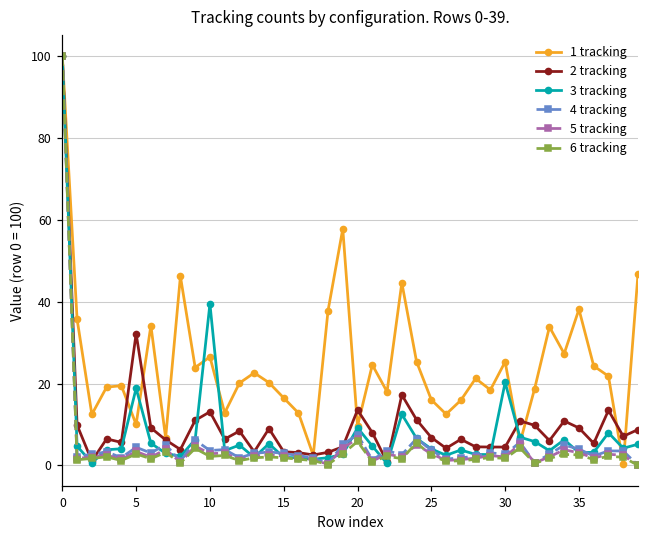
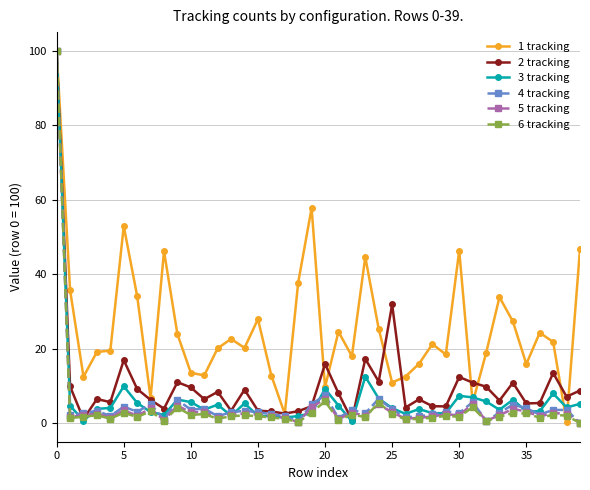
1 tracking, 5: 10 -> 53
2 tracking, 5: 32 -> 17
3 tracking, 5: 19 -> 10
1 tracking, 10: 27 -> 14
2 tracking, 10: 13 -> 10
3 tracking, 10: 39 -> 6
1 tracking, 15: 16 -> 28
2 tracking, 20: 14 -> 16
1 tracking, 25: 16 -> 11
2 tracking, 25: 7 -> 32
1 tracking, 30: 25 -> 46
2 tracking, 30: 4 -> 12
3 tracking, 30: 20 -> 7
1 tracking, 35: 38 -> 16
2 tracking, 35: 9 -> 5
